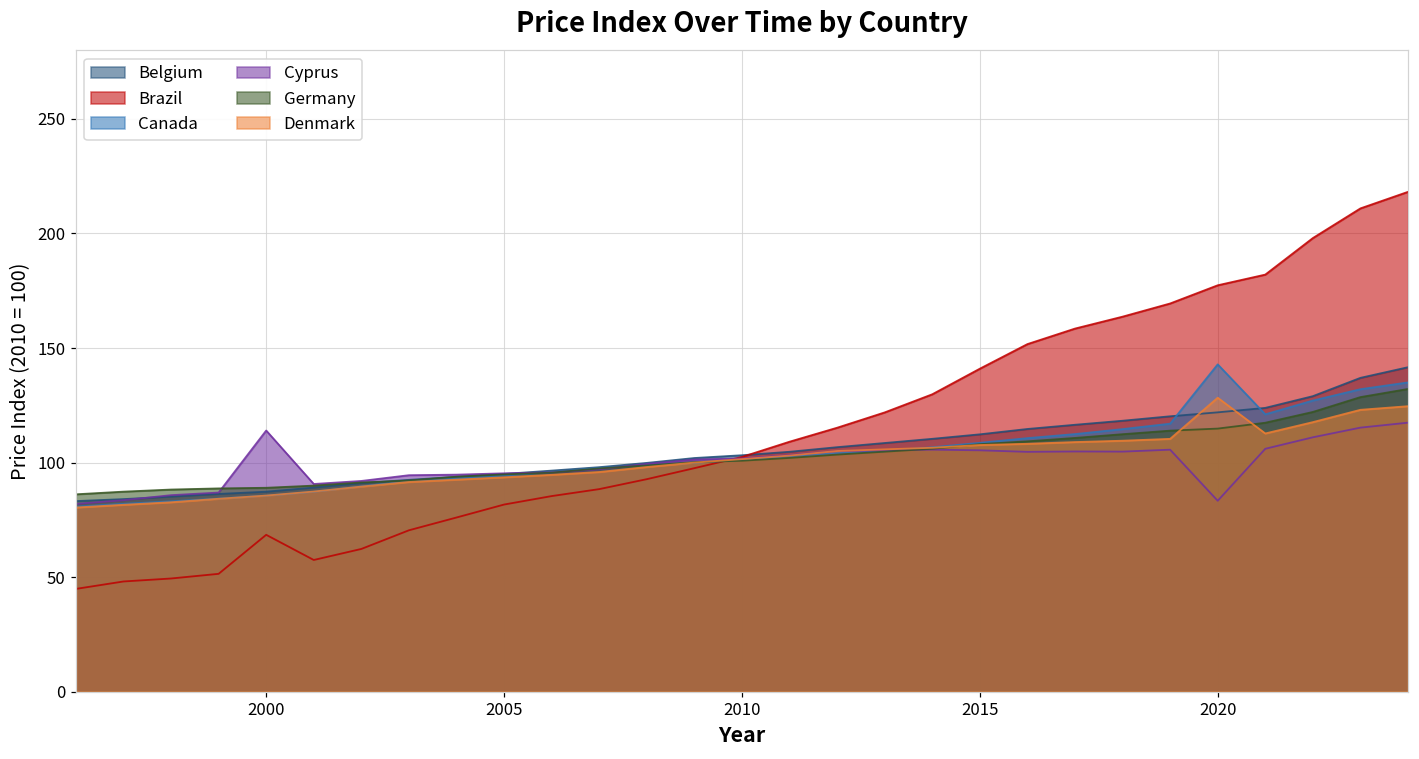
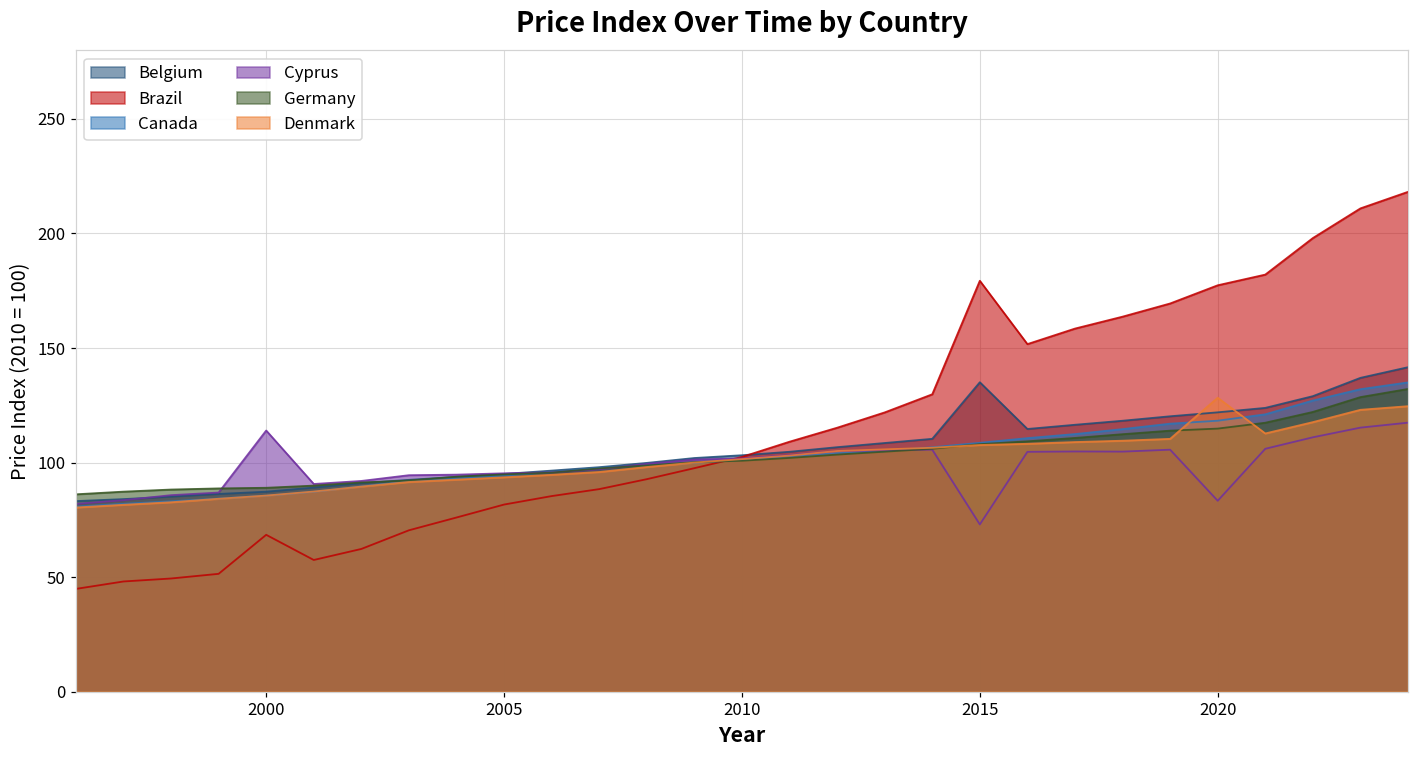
Belgium, 2015: 112 -> 135
Brazil, 2015: 141 -> 179
Cyprus, 2015: 105 -> 73
Canada, 2020: 143 -> 118
